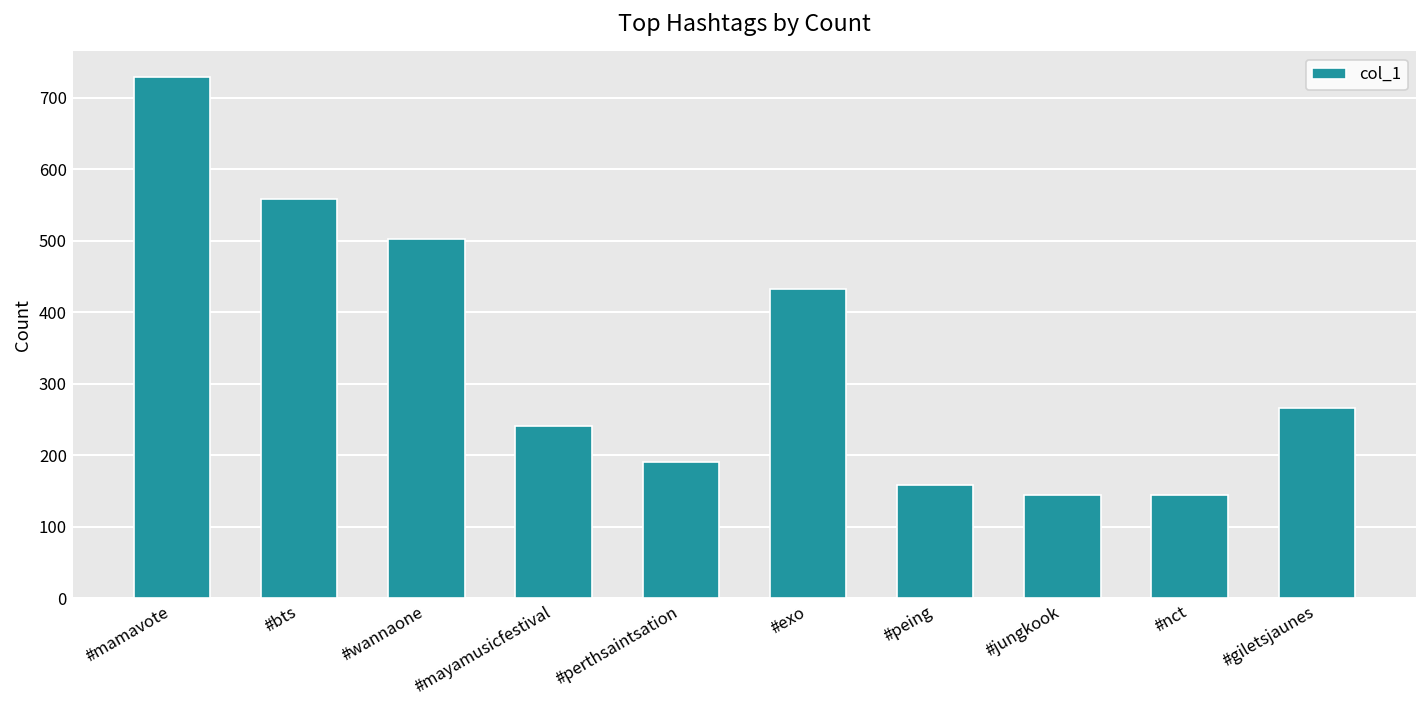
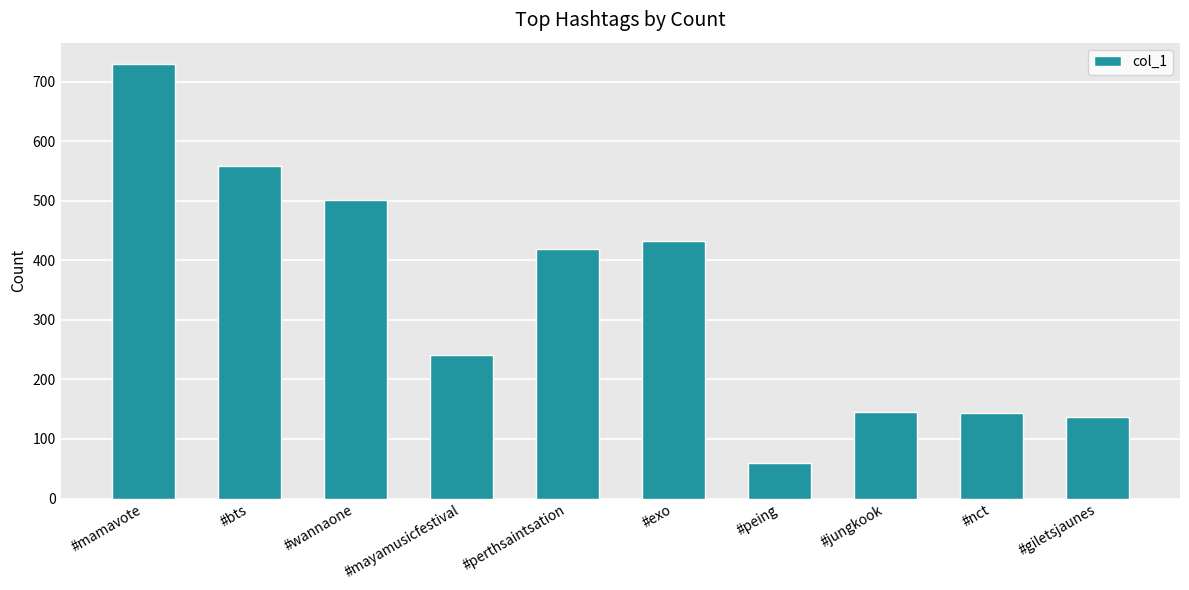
#perthsaintsation: 190 -> 420
#peing: 160 -> 60
#giletsjaunes: 270 -> 140
